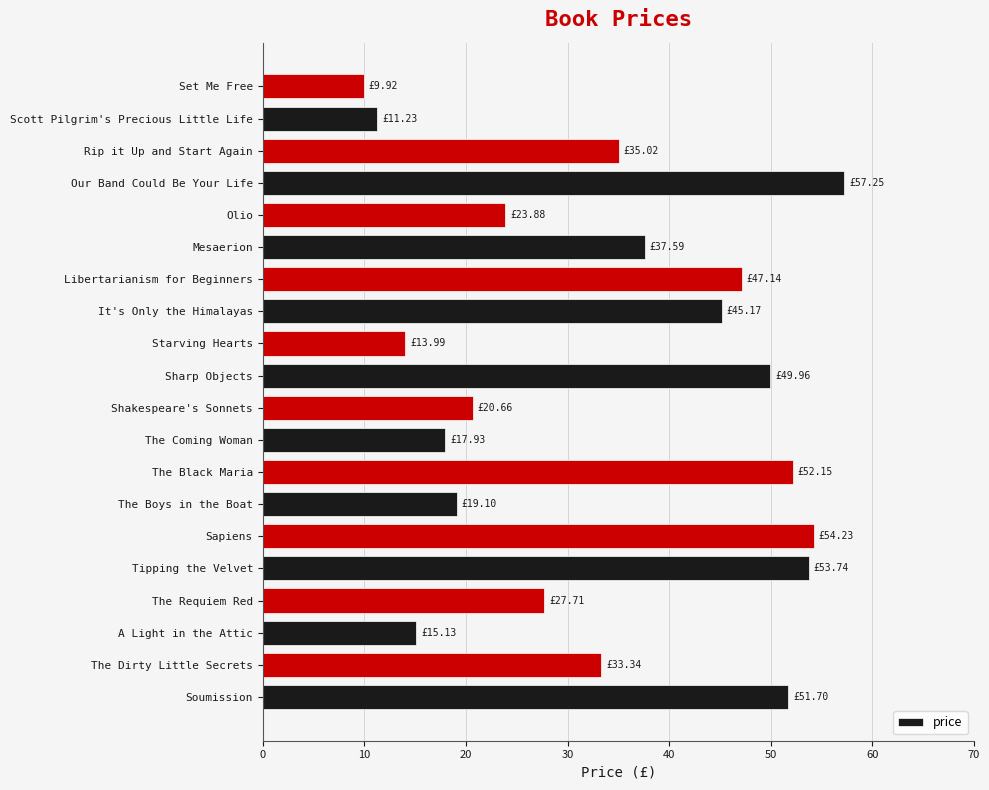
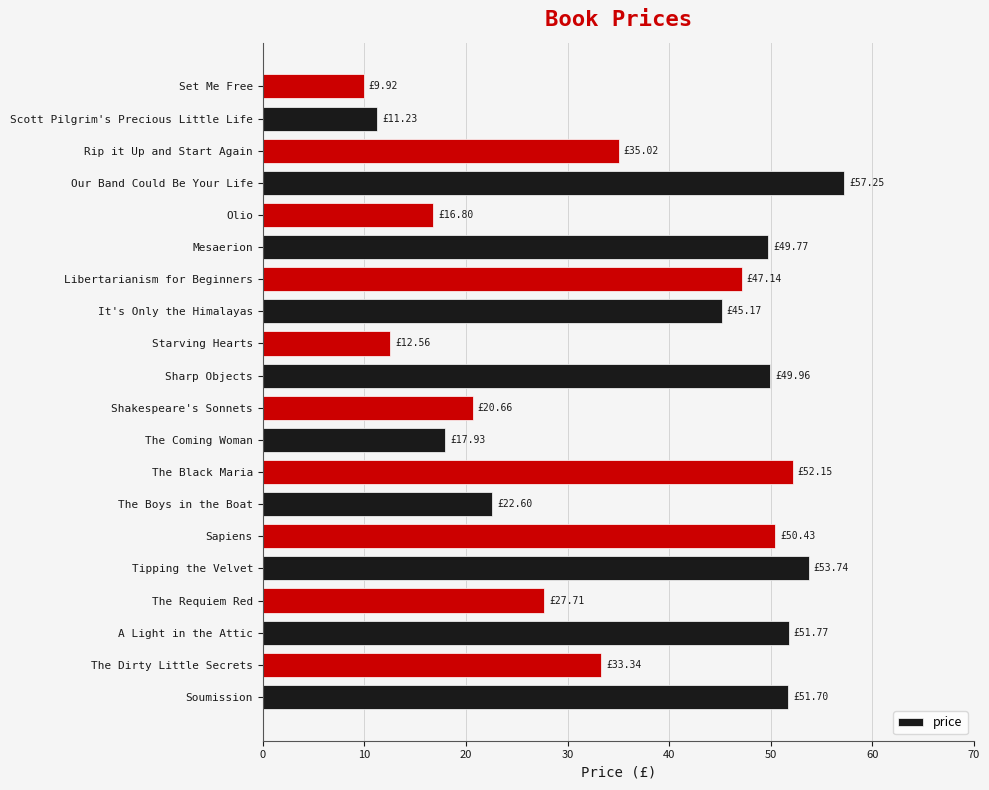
Olio: £23.88 -> £16.80
Mesaerion: £37.59 -> £49.77
Starving Hearts: £13.99 -> £12.56
The Boys in the Boat: £19.10 -> £22.60
Sapiens: £54.23 -> £50.43
A Light in the Attic: £15.13 -> £51.77
